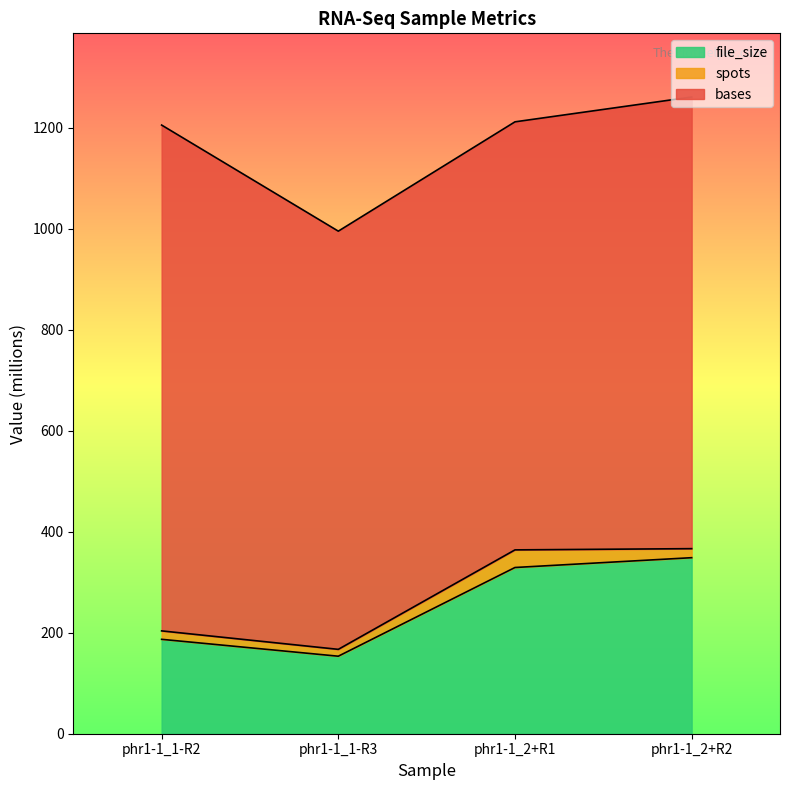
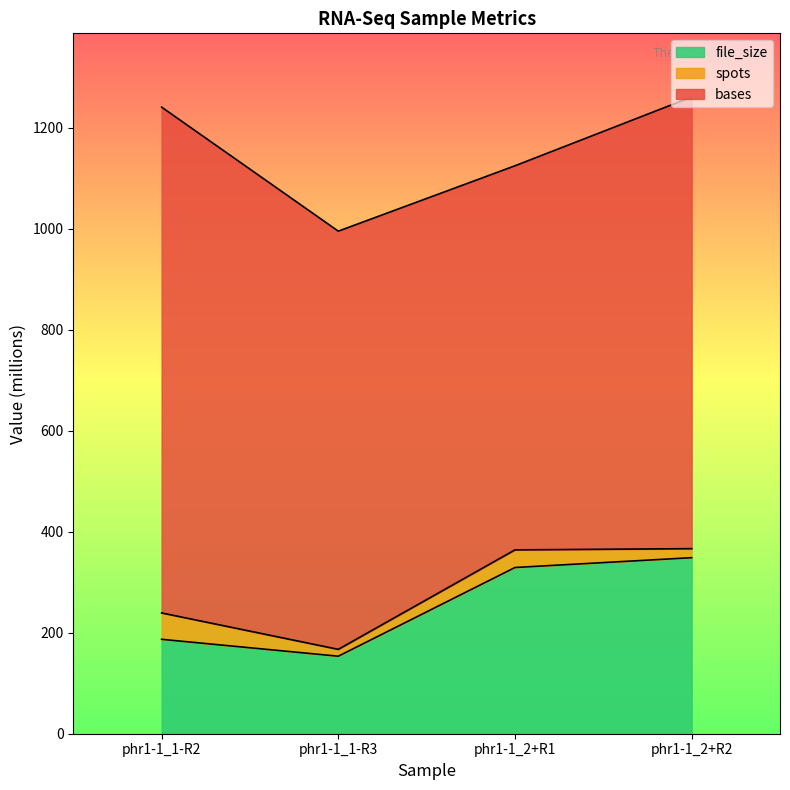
spots, phr1-1_1-R2: 20 -> 50
bases, phr1-1_2+R1: 850 -> 760
